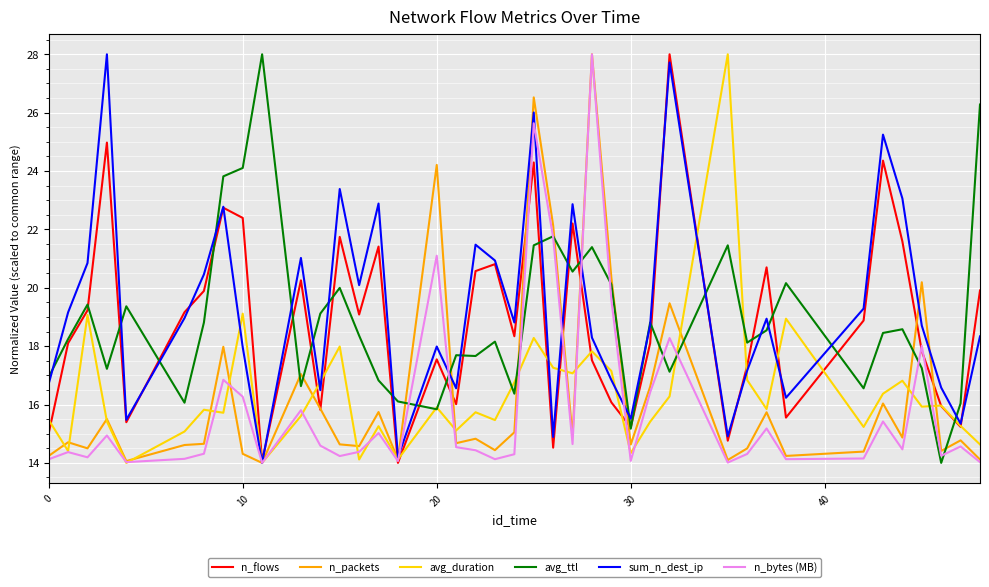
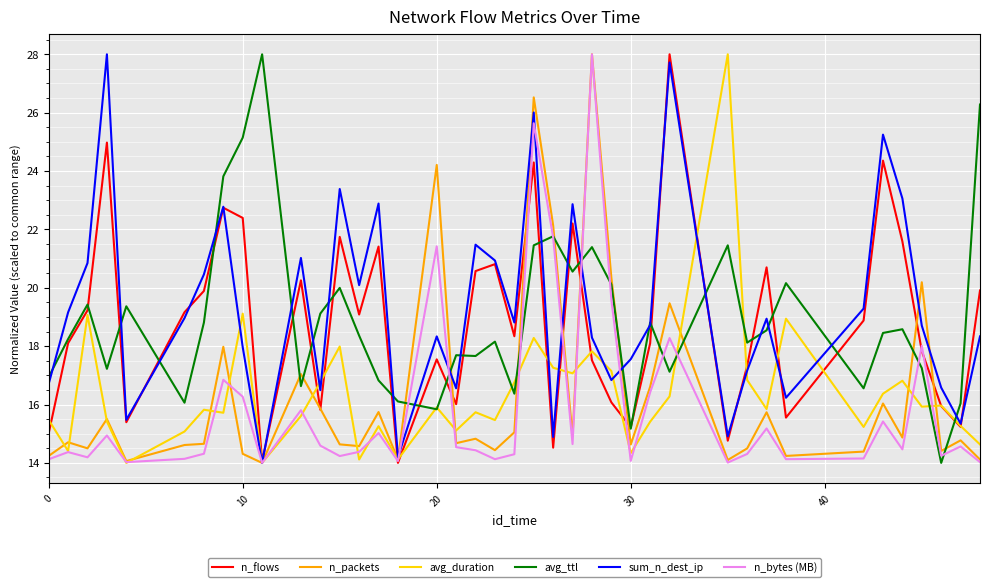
avg_ttl, 10: 24.1 -> 25.1
sum_n_dest_ip, 20: 18.0 -> 18.3
n_bytes (MB), 20: 21.1 -> 21.4
sum_n_dest_ip, 30: 15.5 -> 17.6
